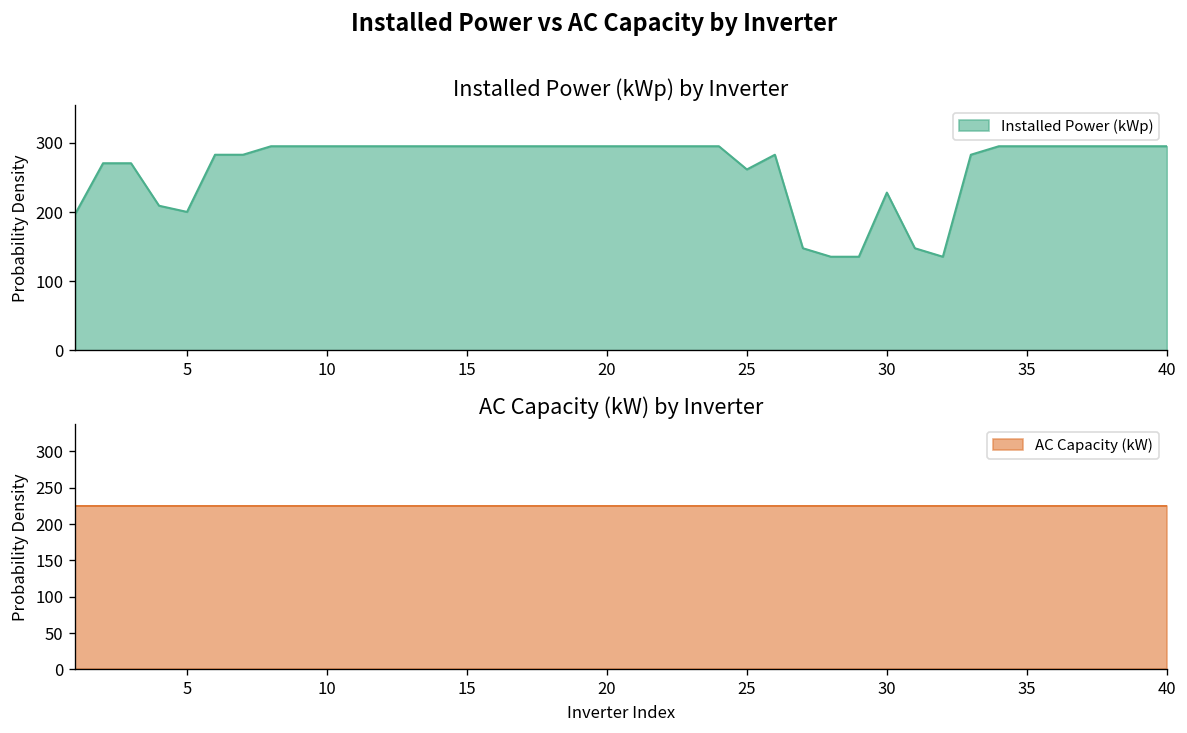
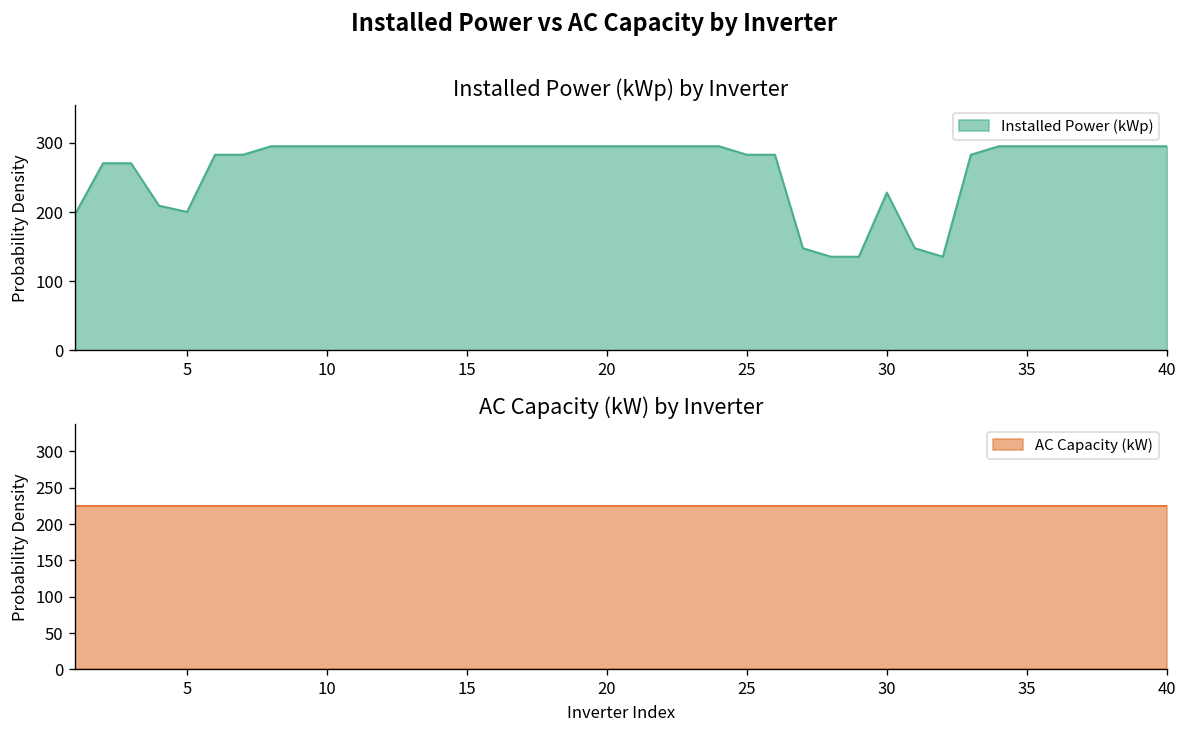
Installed Power (kWp) by Inverter, 25: 260 -> 280
